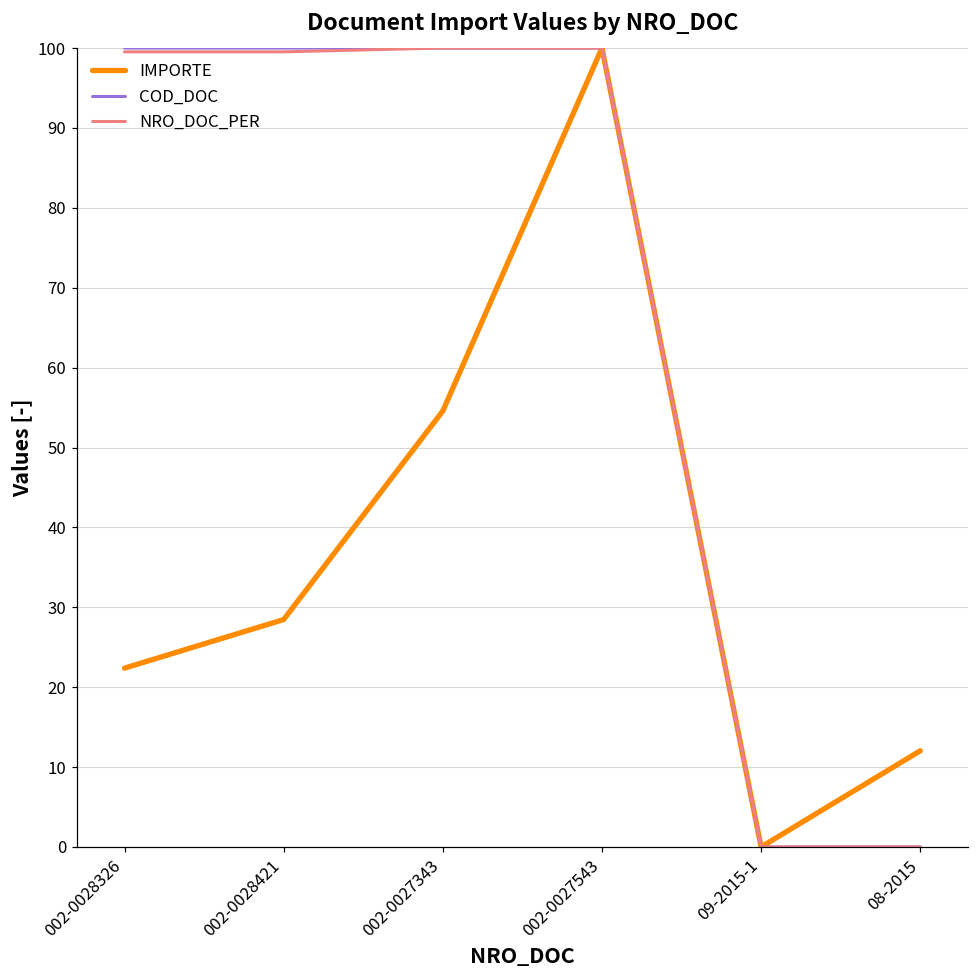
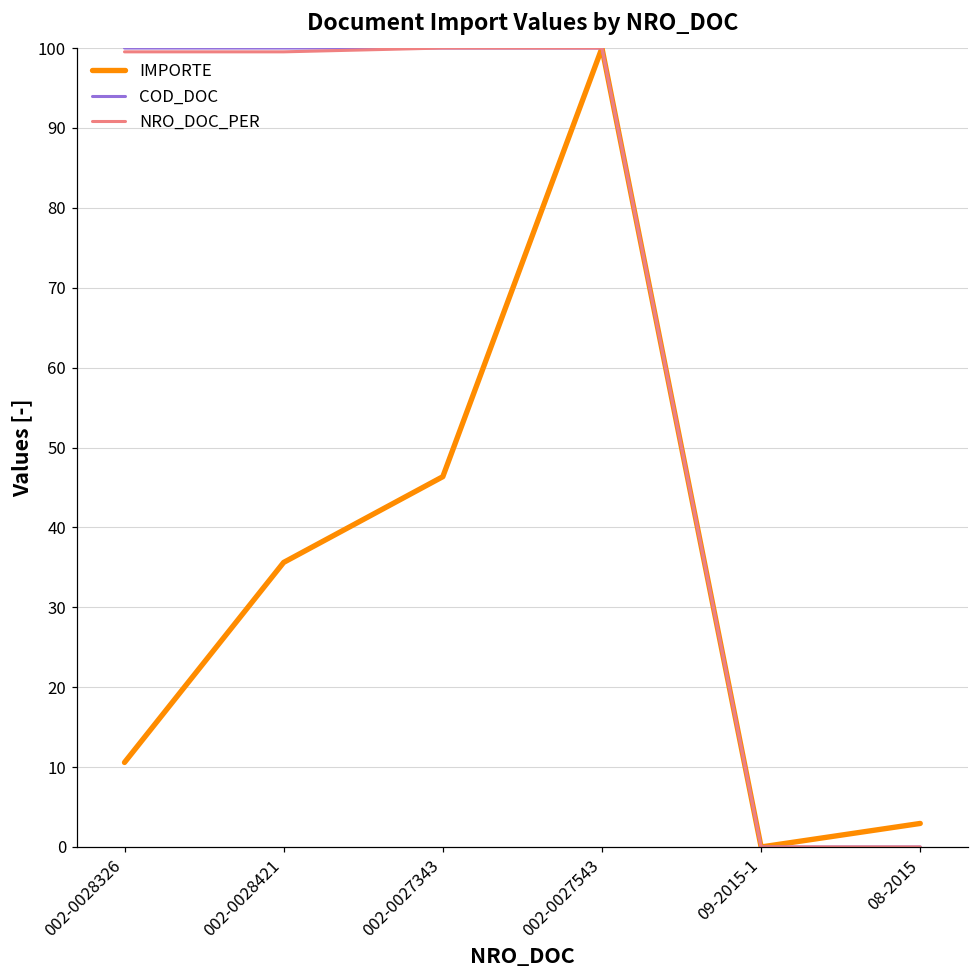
IMPORTE, 002-0028326: 22 -> 11
IMPORTE, 002-0028421: 28 -> 36
IMPORTE, 002-0027343: 55 -> 46
IMPORTE, 08-2015: 12 -> 3
